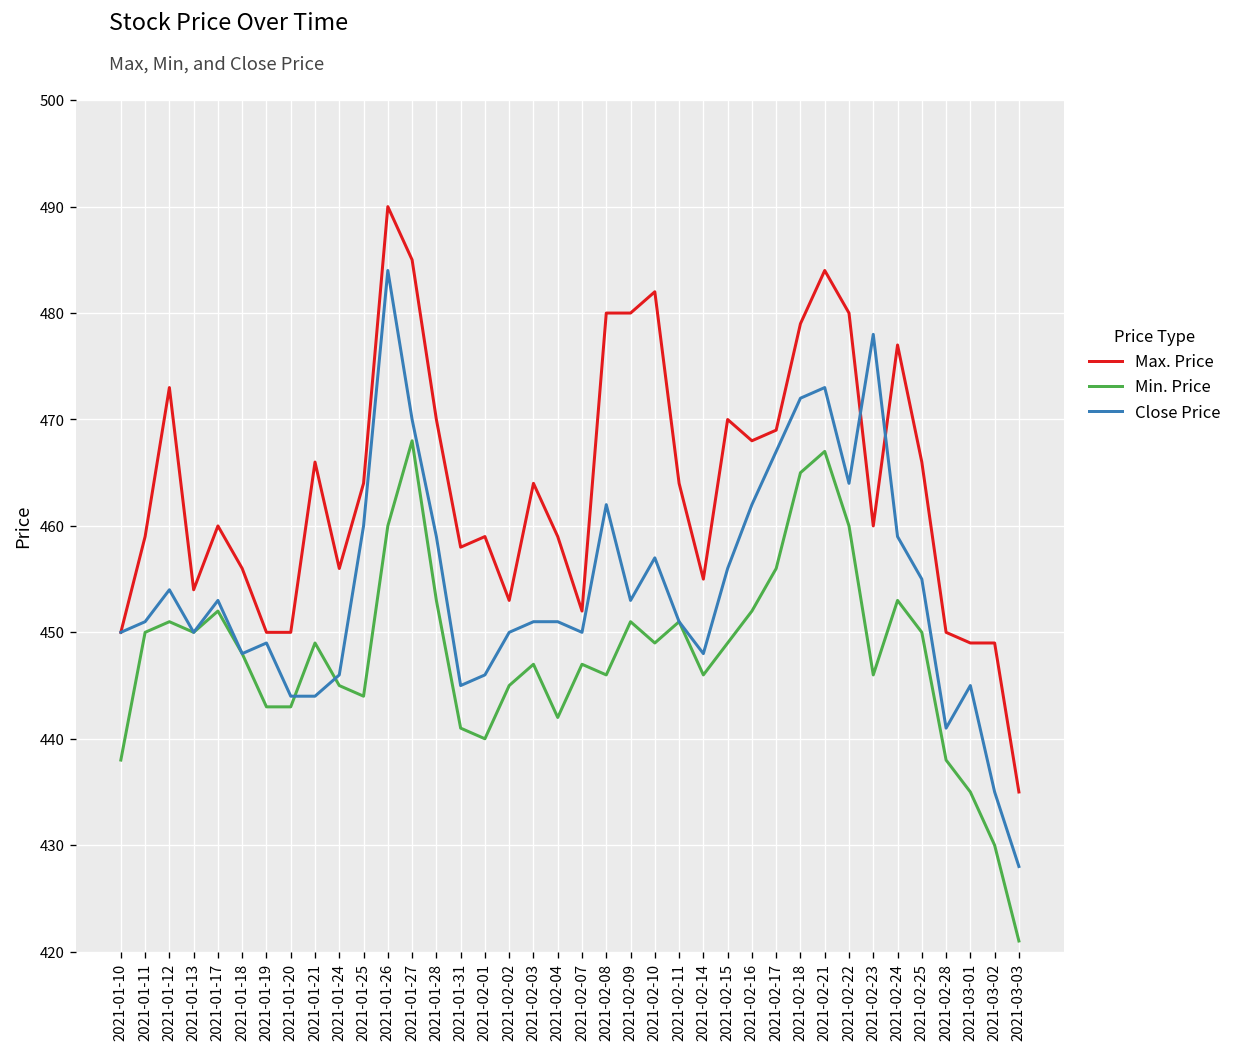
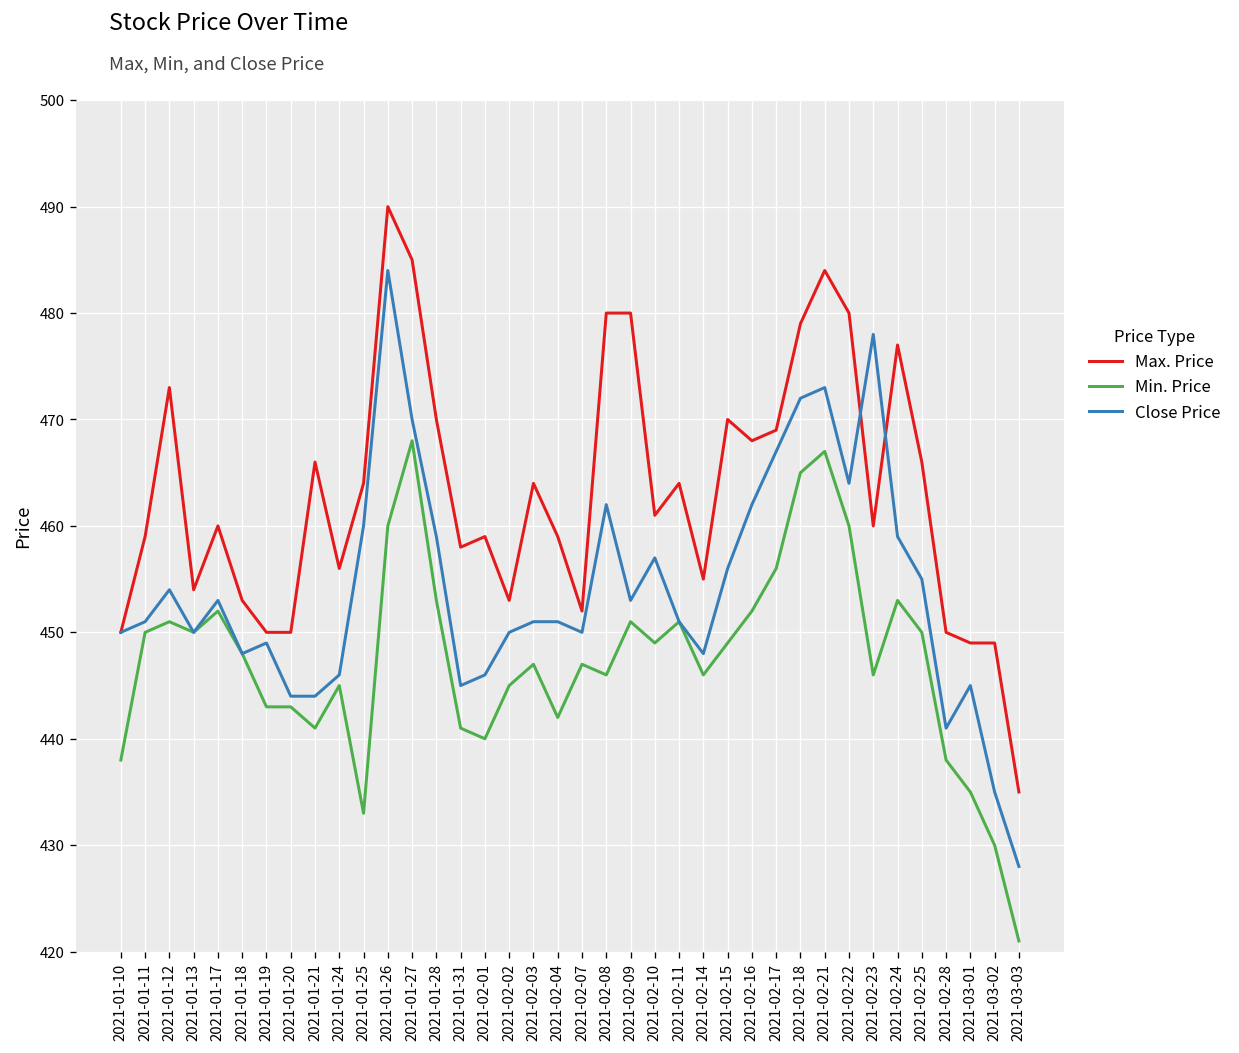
Max. Price, 2021-01-18: 456 -> 453
Min. Price, 2021-01-21: 449 -> 441
Min. Price, 2021-01-25: 444 -> 433
Max. Price, 2021-02-10: 482 -> 461
